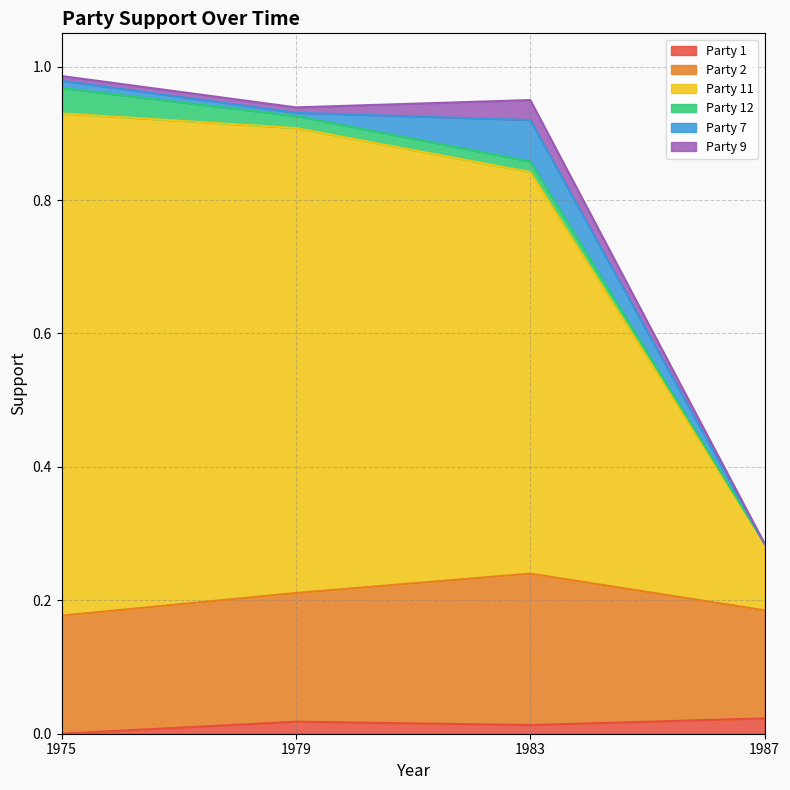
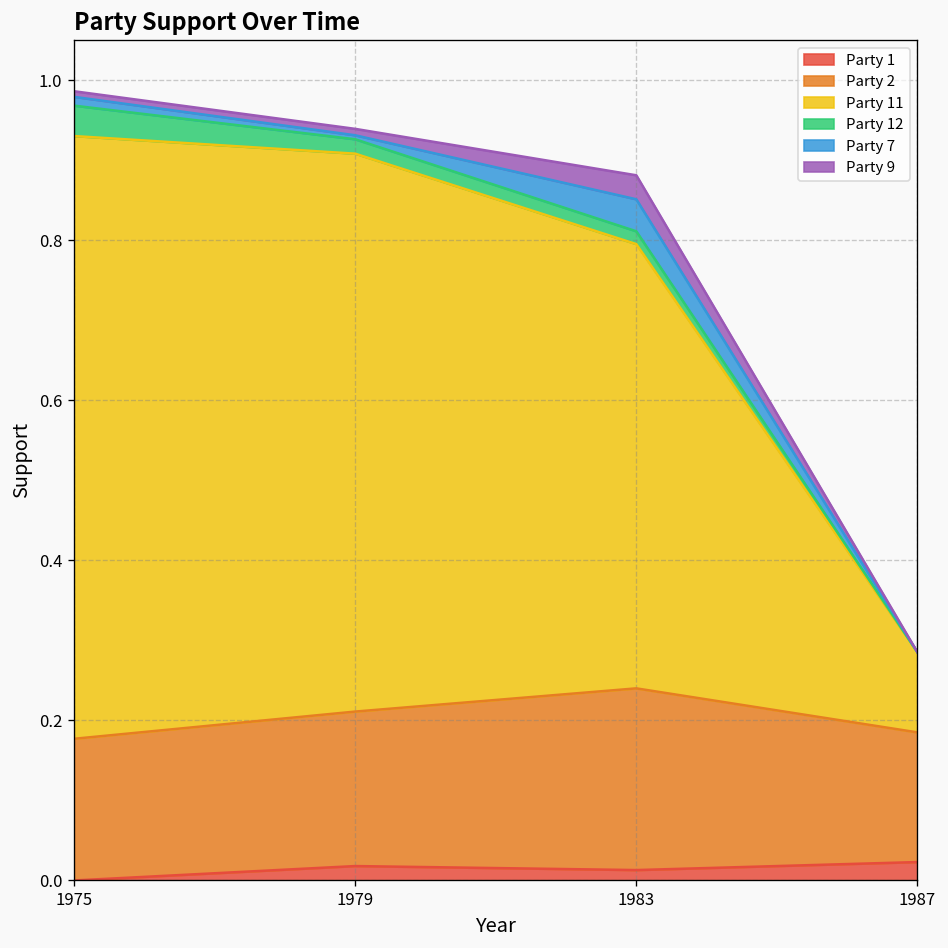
Party 11, 1983: 0.60 -> 0.56
Party 7, 1983: 0.06 -> 0.04
